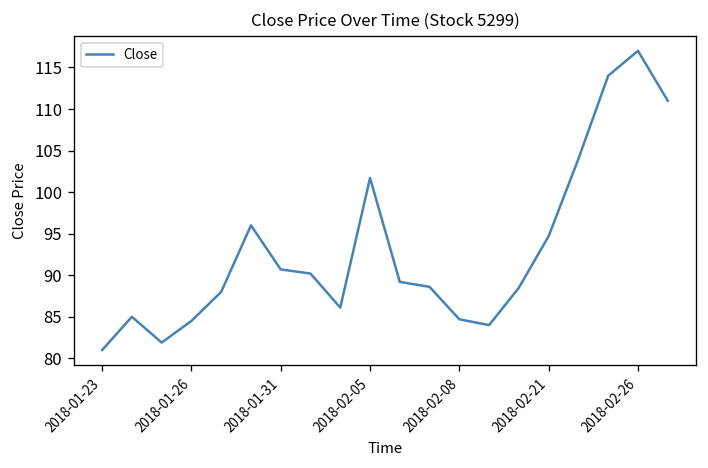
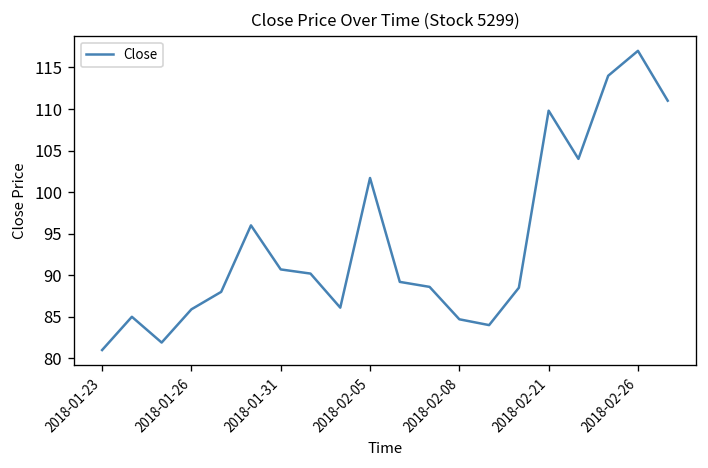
2018-01-26: 85 -> 86
2018-02-21: 95 -> 110
